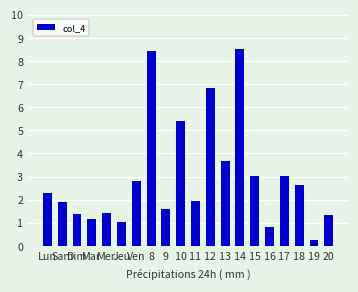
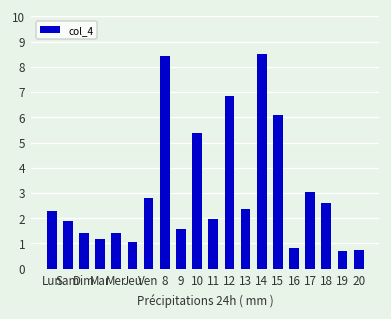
13: 3.7 -> 2.4
15: 3.0 -> 6.1
19: 0.2 -> 0.7
20: 1.3 -> 0.7
